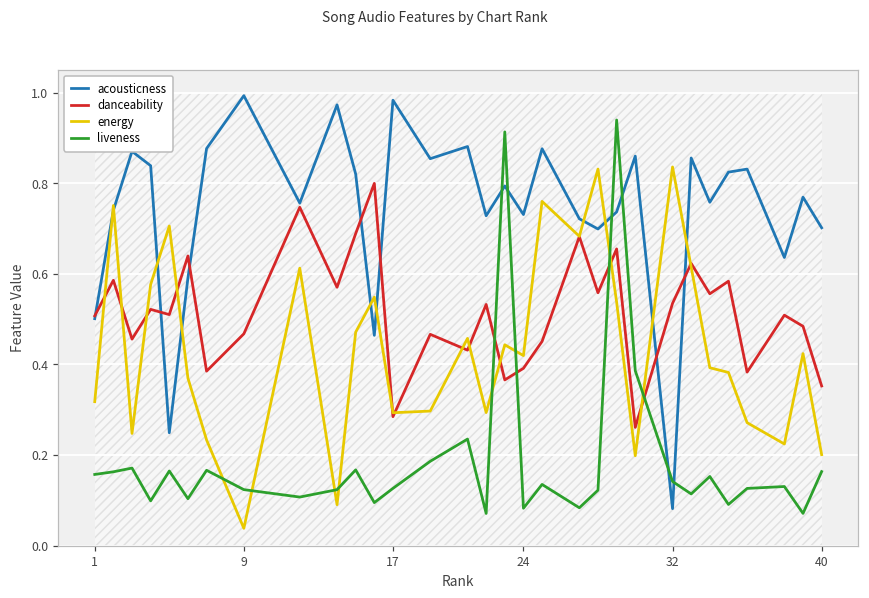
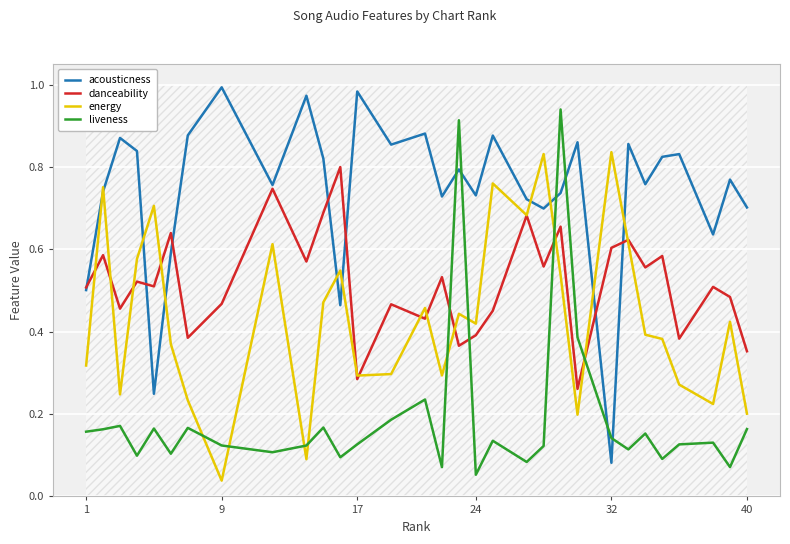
liveness, 24: 0.08 -> 0.05
danceability, 32: 0.53 -> 0.60
